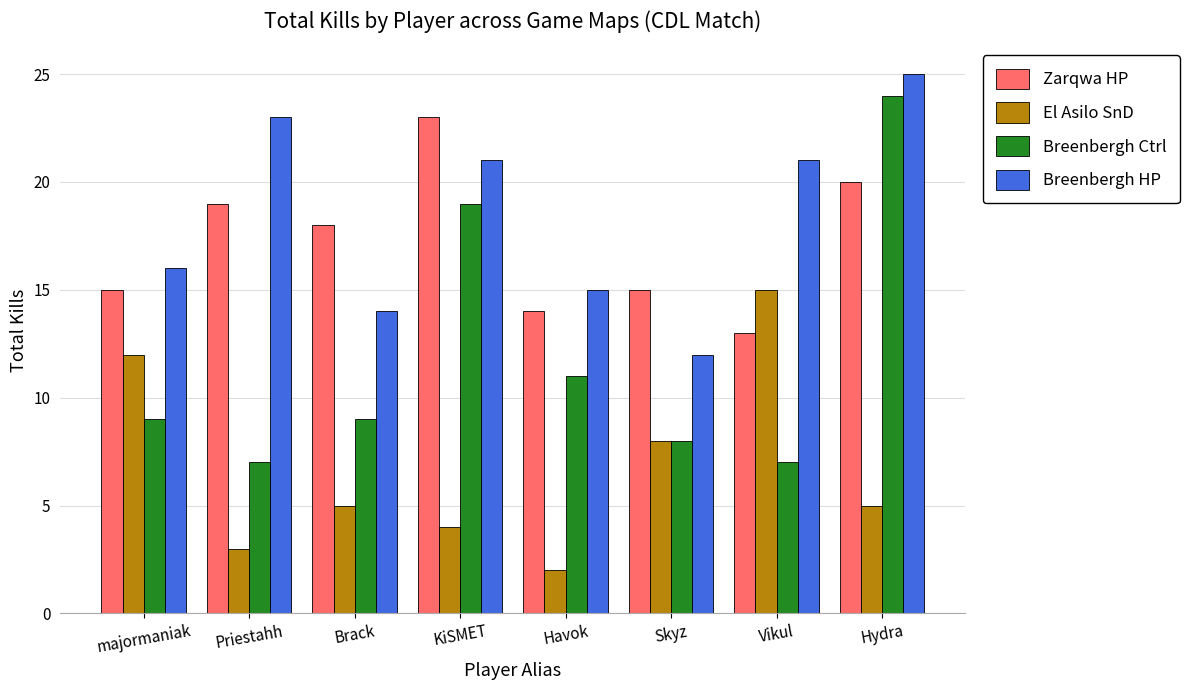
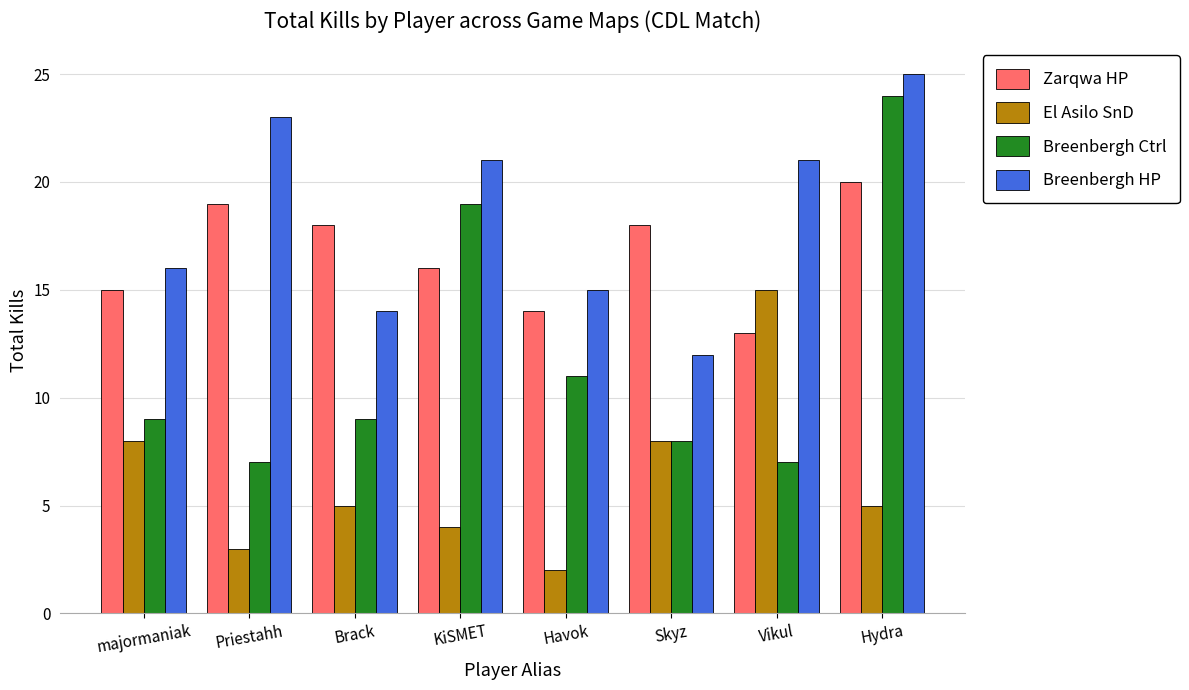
El Asilo SnD, majormaniak: 12 -> 8
Zarqwa HP, KiSMET: 23 -> 16
Zarqwa HP, Skyz: 15 -> 18
